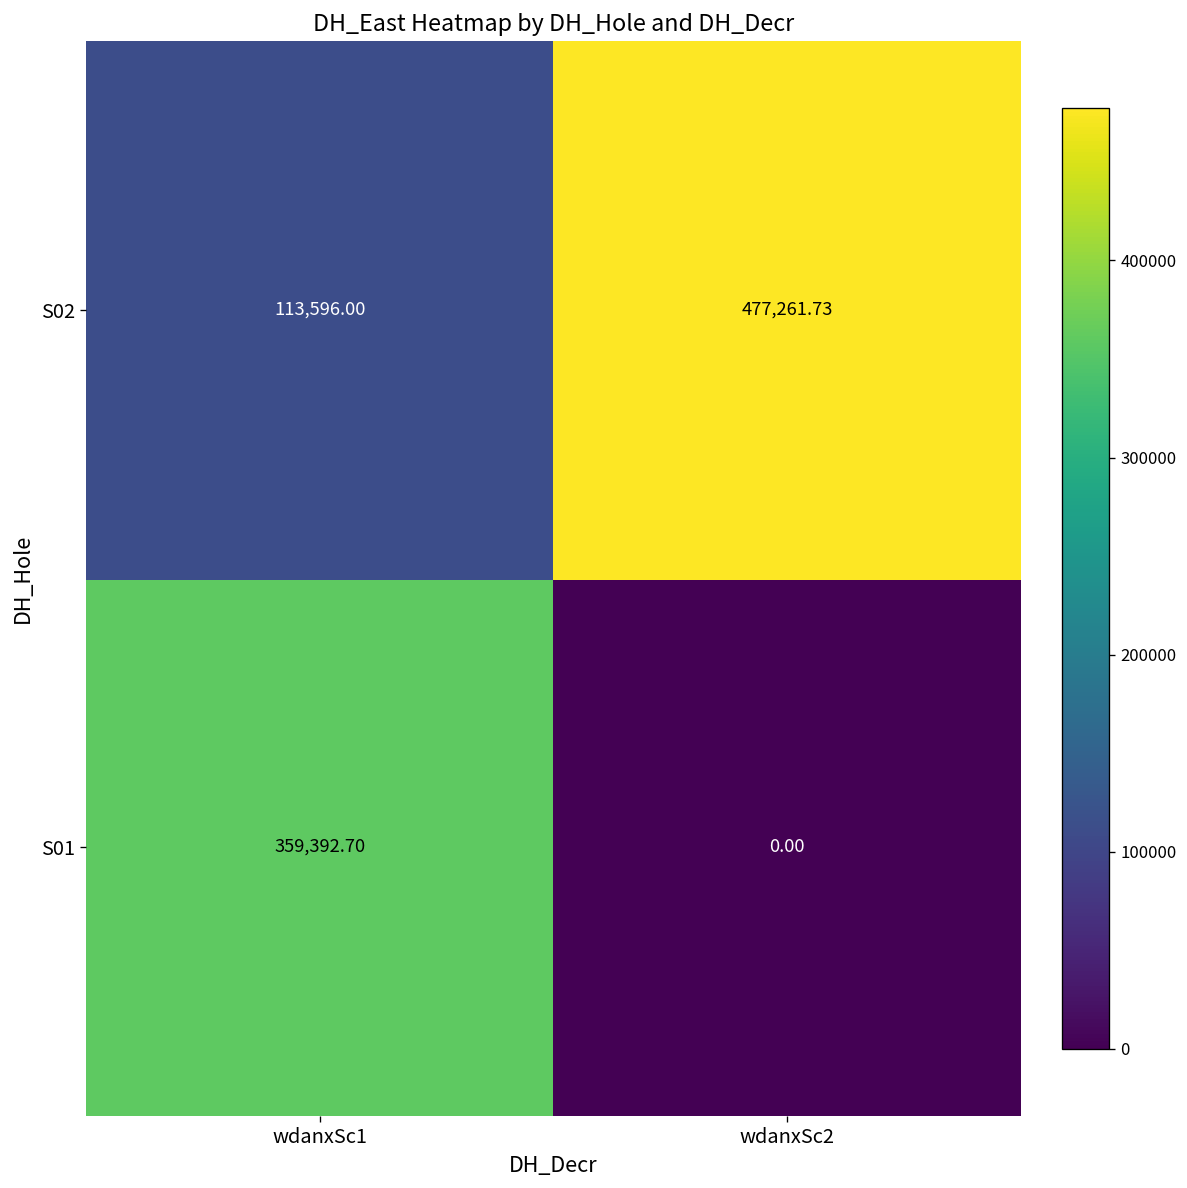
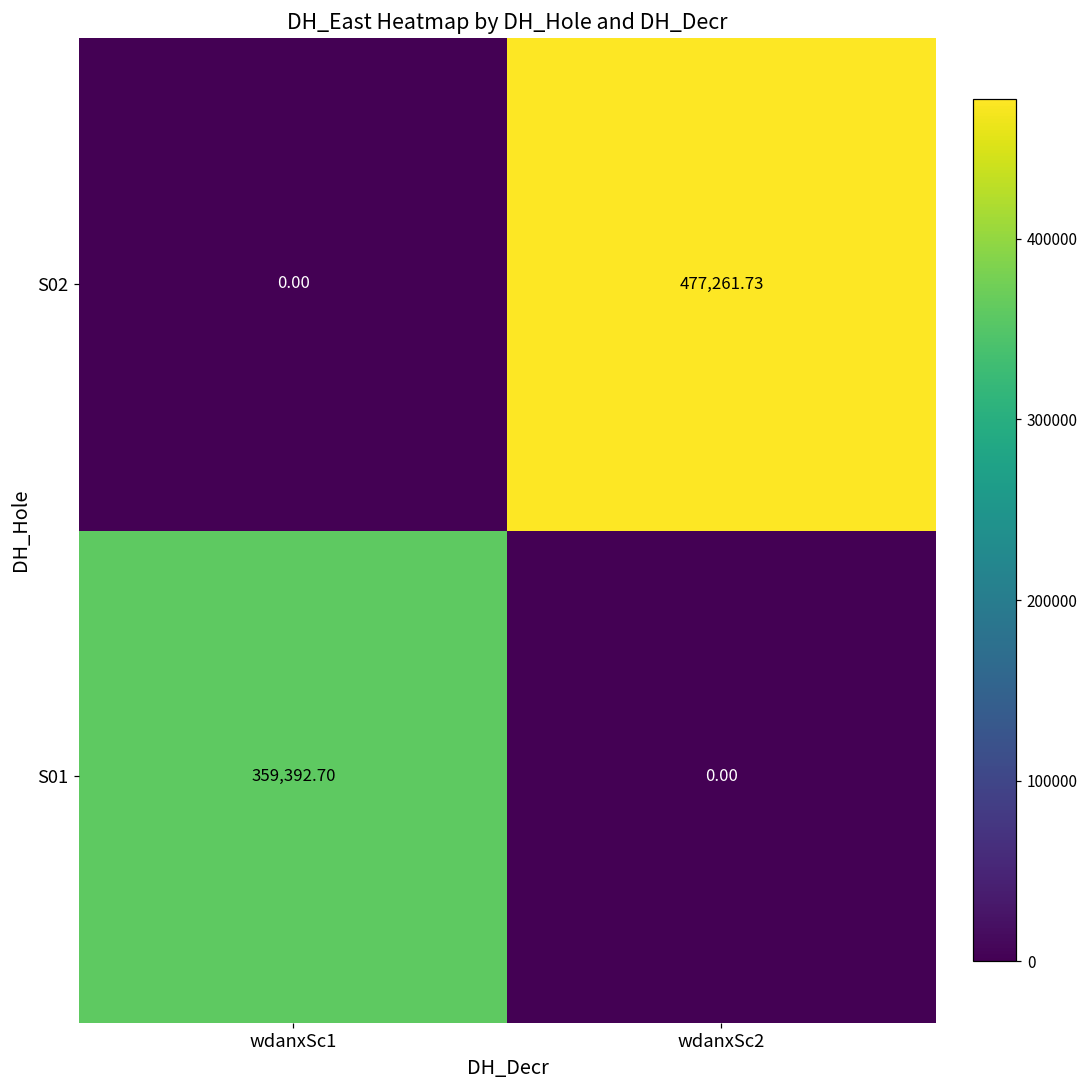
S02, wdanxSc1: 113,596.00 -> 0.00
